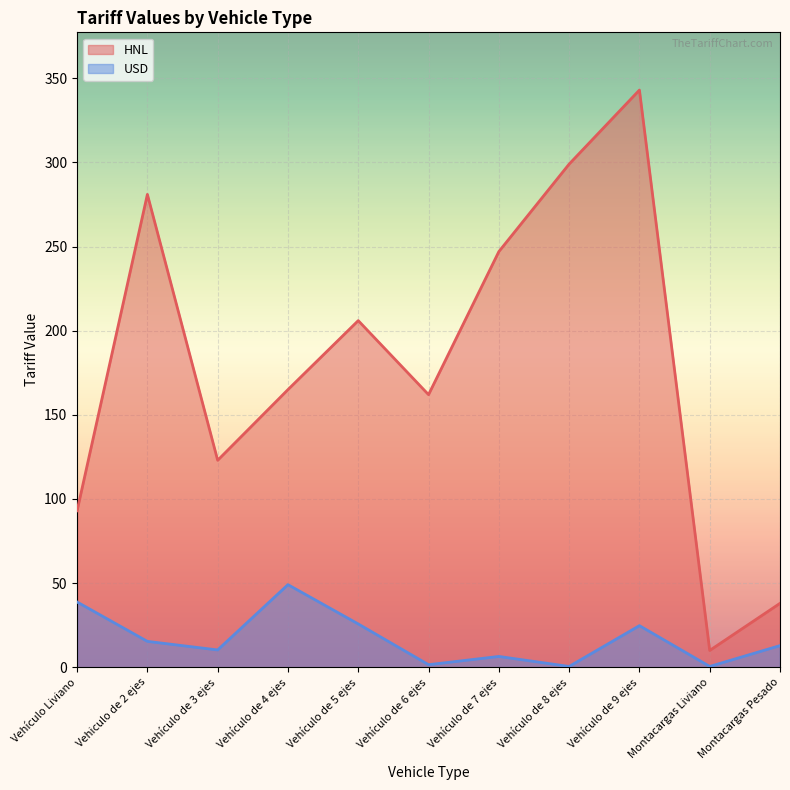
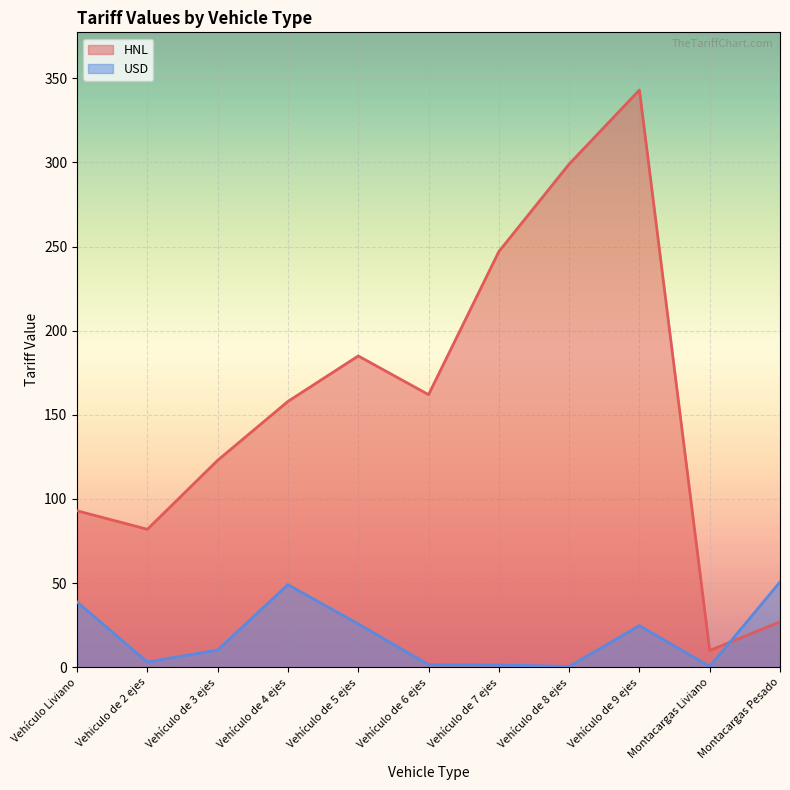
HNL, Vehiculo de 2 ejes: 281 -> 82
USD, Vehiculo de 2 ejes: 15 -> 3
HNL, Vehículo de 4 ejes: 165 -> 158
HNL, Vehículo de 5 ejes: 206 -> 185
USD, Vehículo de 7 ejes: 6 -> 1
HNL, Montacargas Pesado: 38 -> 27
USD, Montacargas Pesado: 13 -> 51
